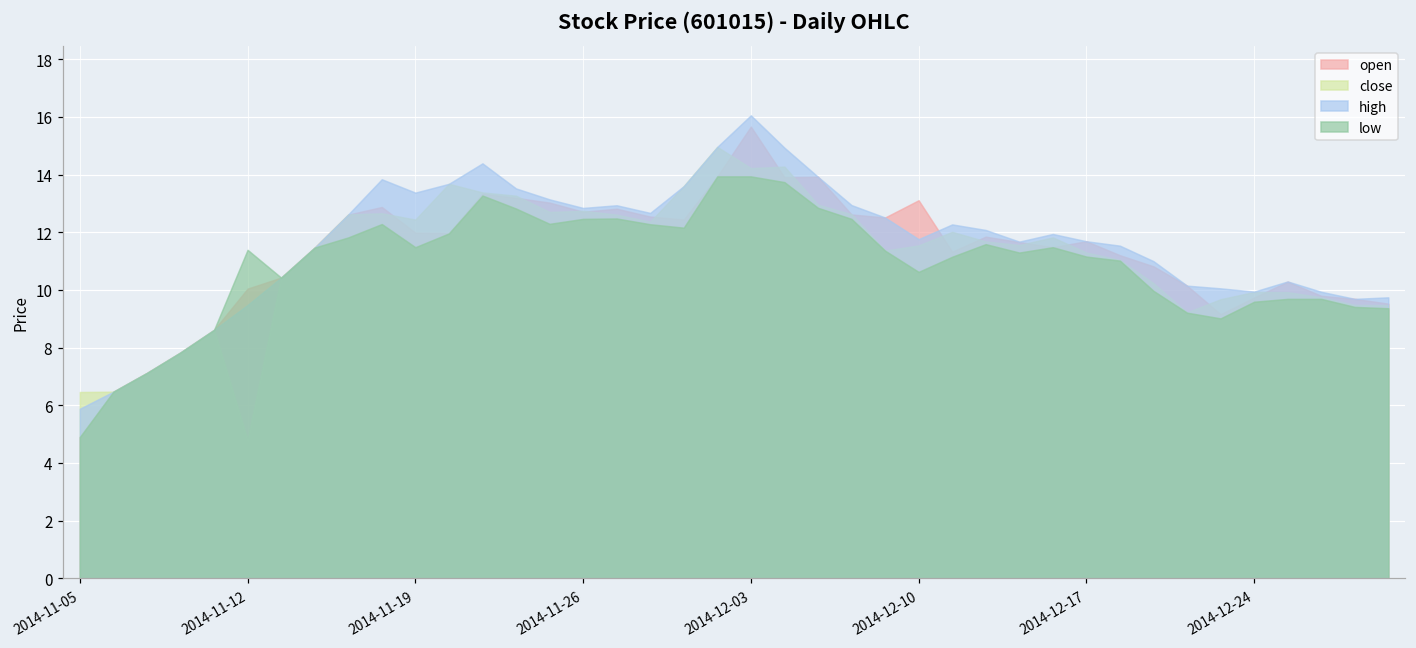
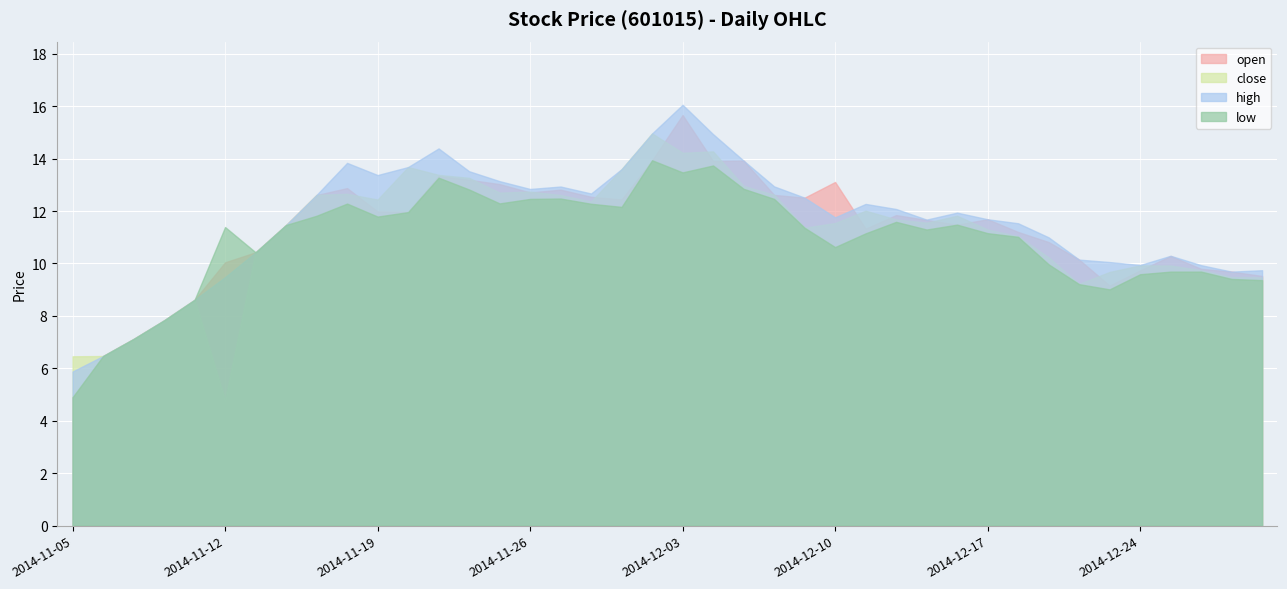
low, 2014-11-19: 11.5 -> 11.8
low, 2014-12-03: 13.9 -> 13.5
